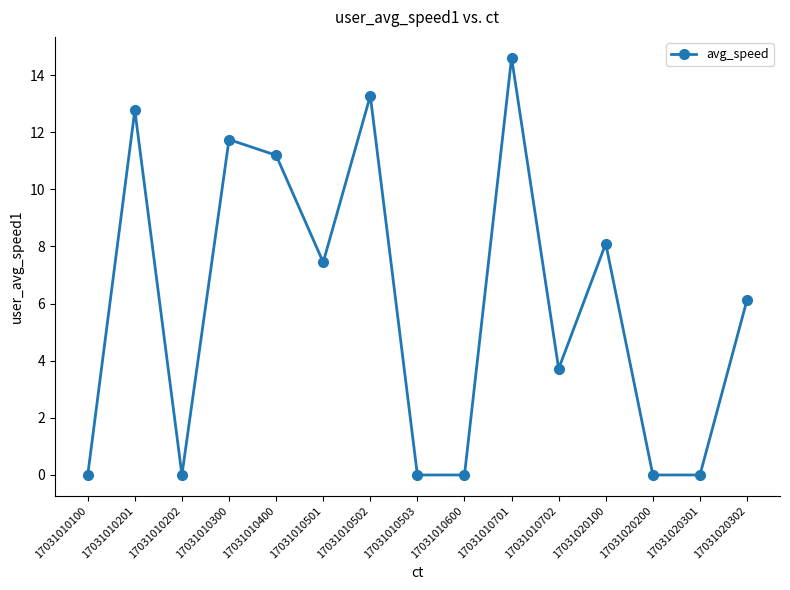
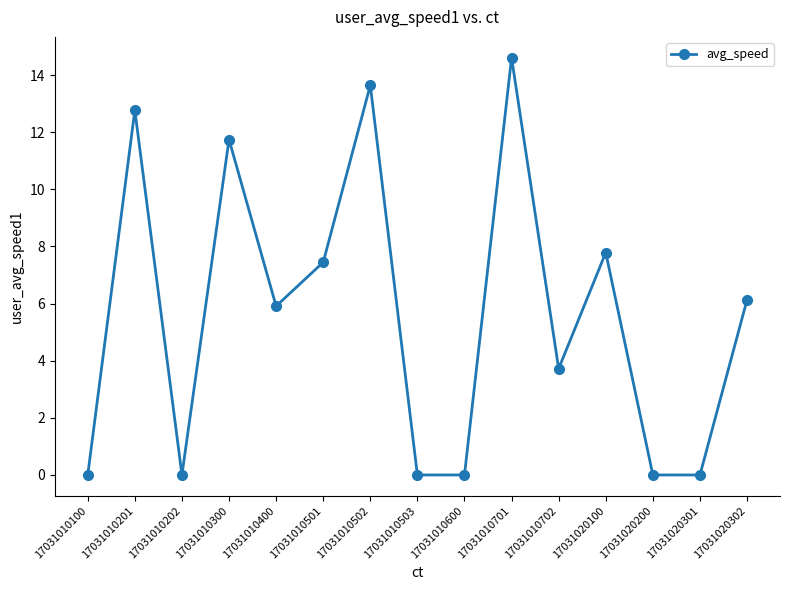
17031010400: 11.2 -> 5.9
17031010502: 13.3 -> 13.6
17031020100: 8.1 -> 7.8
